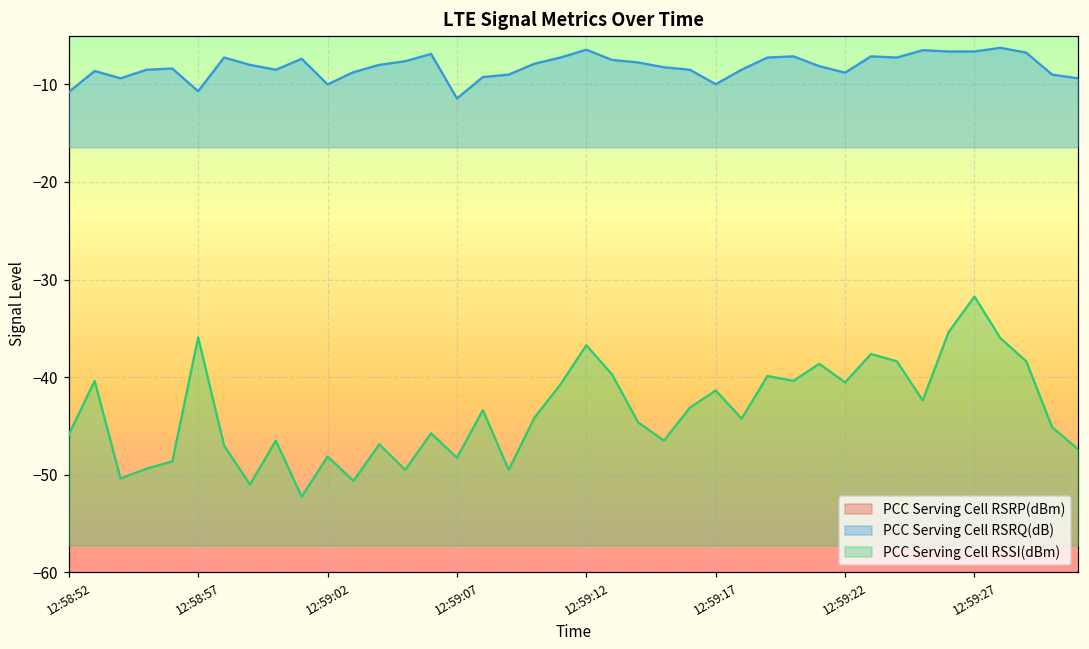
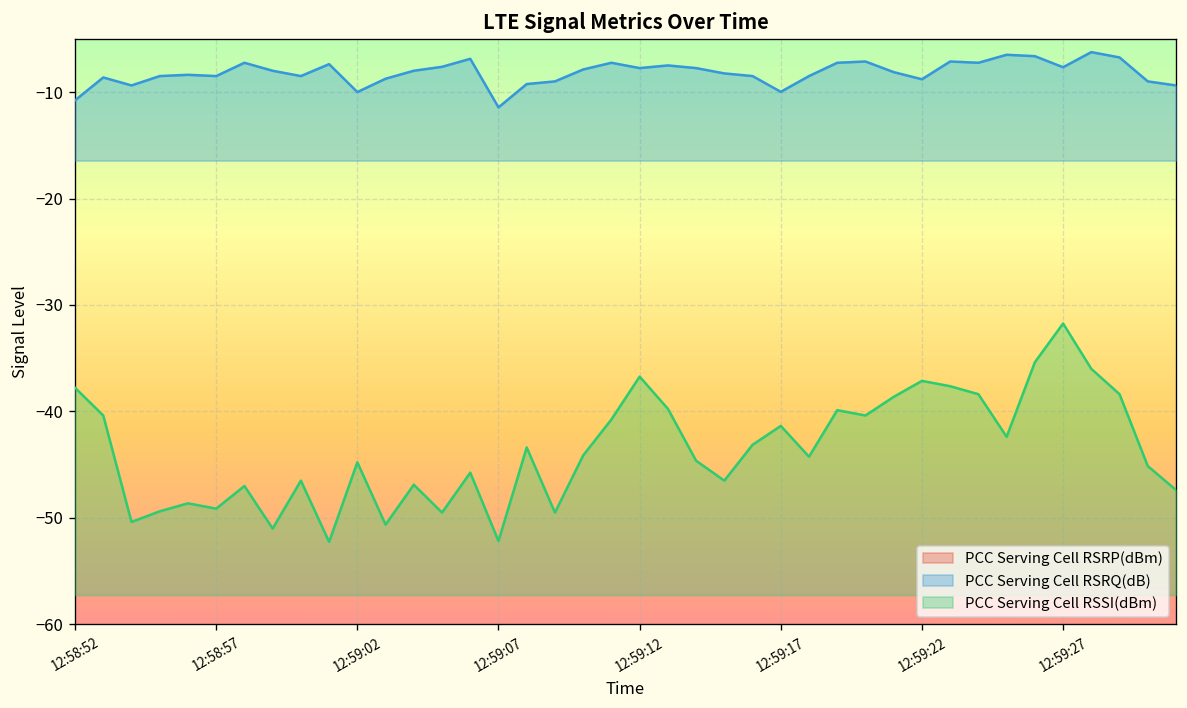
PCC Serving Cell RSSI(dBm), 12:58:52: -46 -> -38
PCC Serving Cell RSRQ(dB), 12:58:57: -11 -> -9
PCC Serving Cell RSSI(dBm), 12:58:57: -36 -> -49
PCC Serving Cell RSSI(dBm), 12:59:02: -48 -> -45
PCC Serving Cell RSSI(dBm), 12:59:07: -48 -> -52
PCC Serving Cell RSRQ(dB), 12:59:12: -6 -> -8
PCC Serving Cell RSSI(dBm), 12:59:22: -41 -> -37
PCC Serving Cell RSRQ(dB), 12:59:27: -7 -> -8
